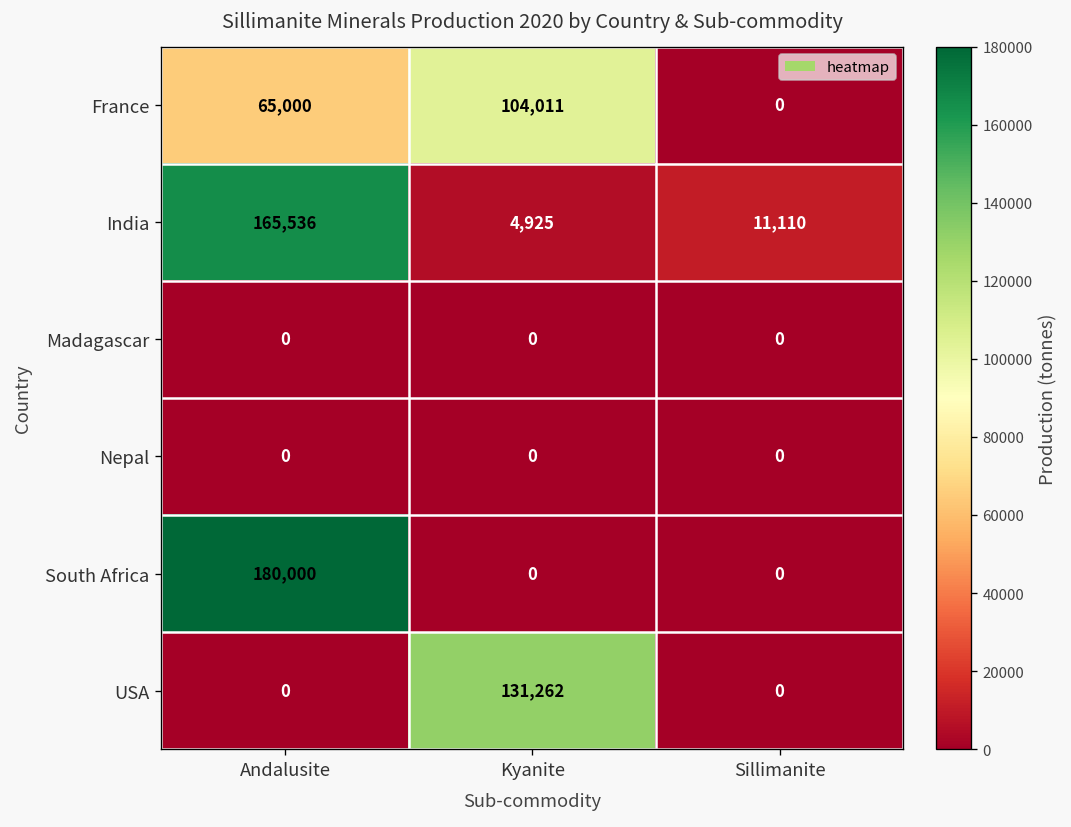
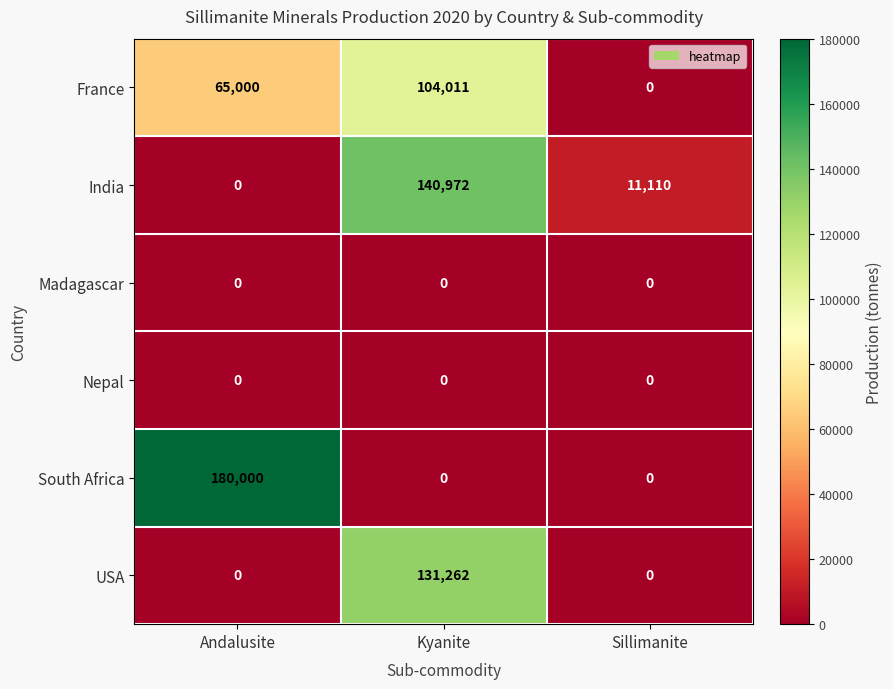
India, Andalusite: 165,536 -> 0
India, Kyanite: 4,925 -> 140,972
